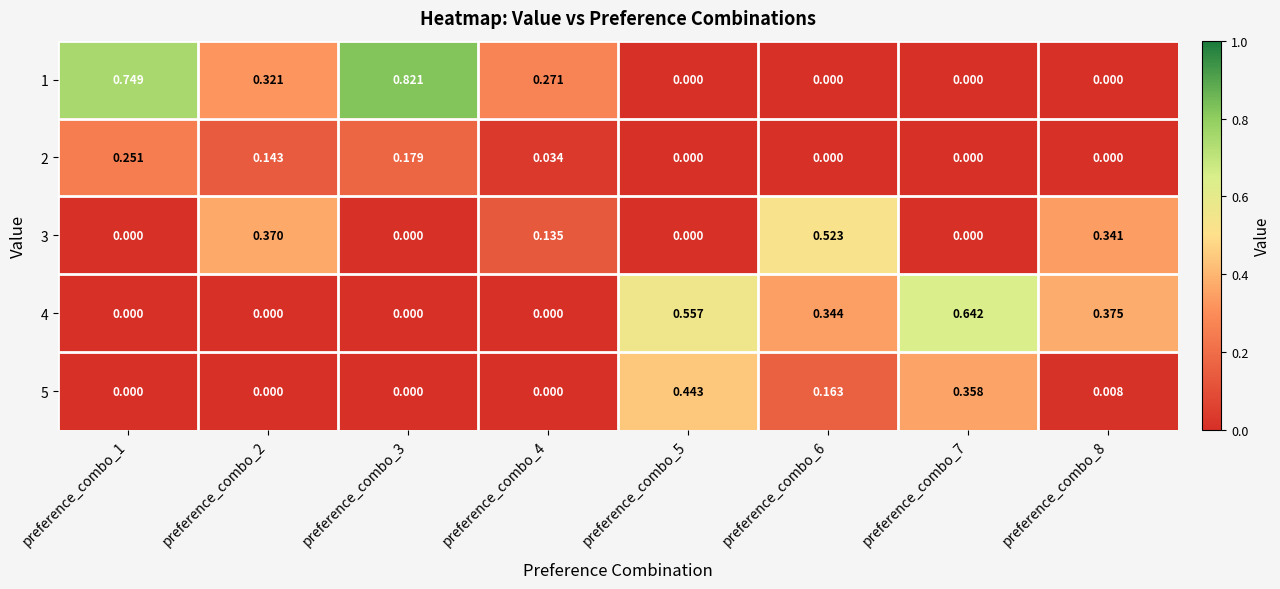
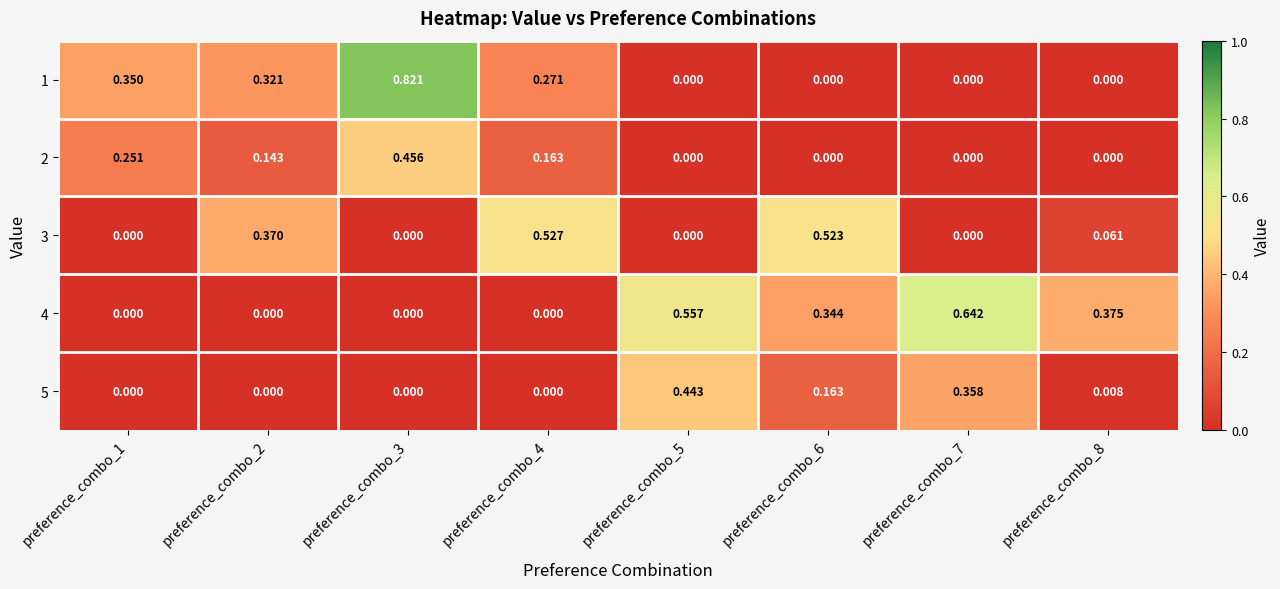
1, preference_combo_1: 0.749 -> 0.350
2, preference_combo_3: 0.179 -> 0.456
2, preference_combo_4: 0.034 -> 0.163
3, preference_combo_4: 0.135 -> 0.527
3, preference_combo_8: 0.341 -> 0.061
